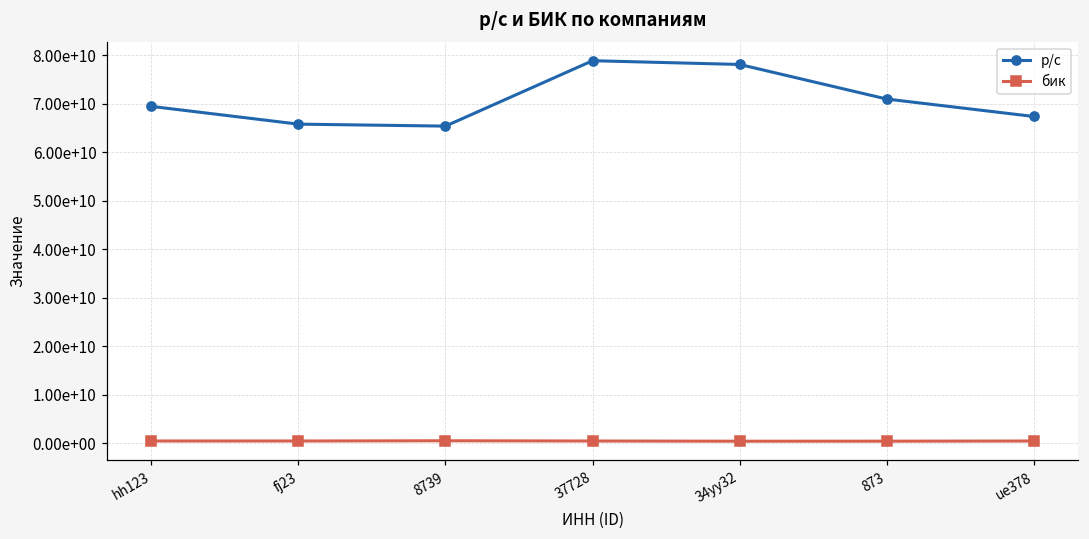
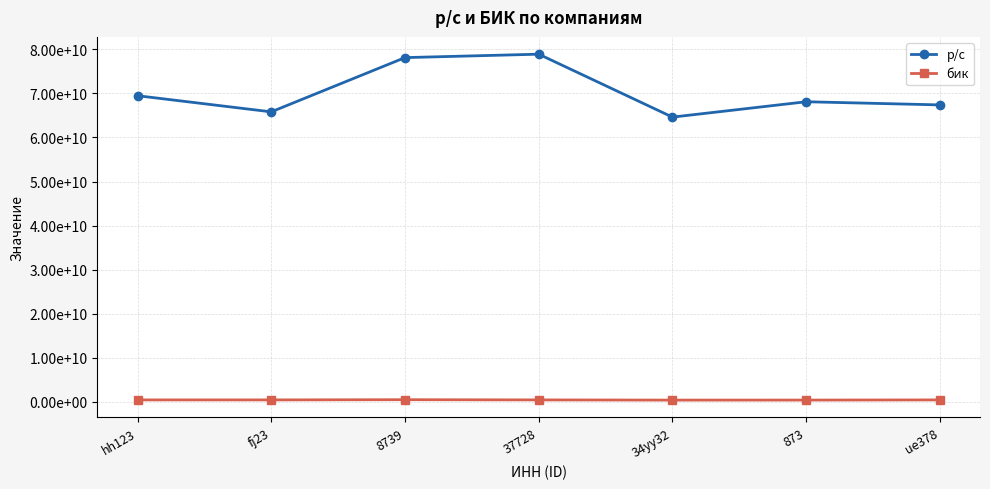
р/с, 8739: 65000000000 -> 78000000000
р/с, 34yy32: 78000000000 -> 65000000000
р/с, 873: 71000000000 -> 68000000000
